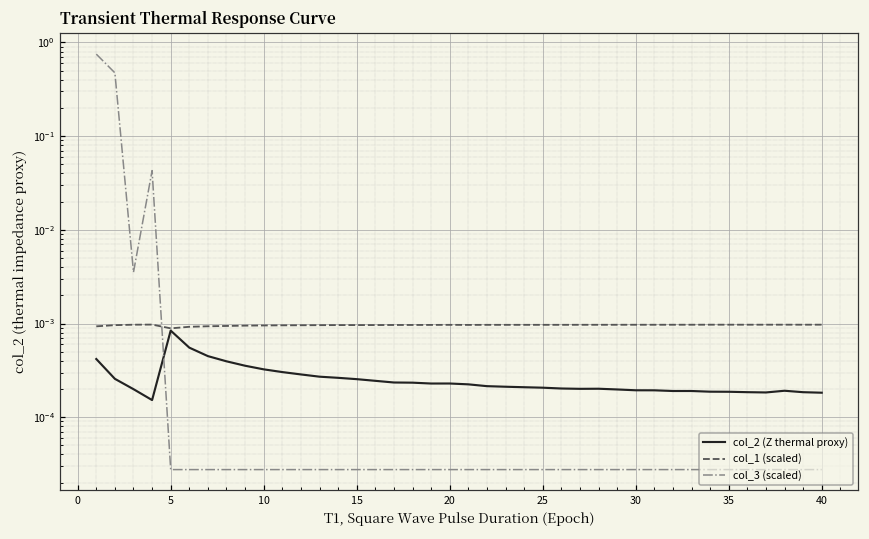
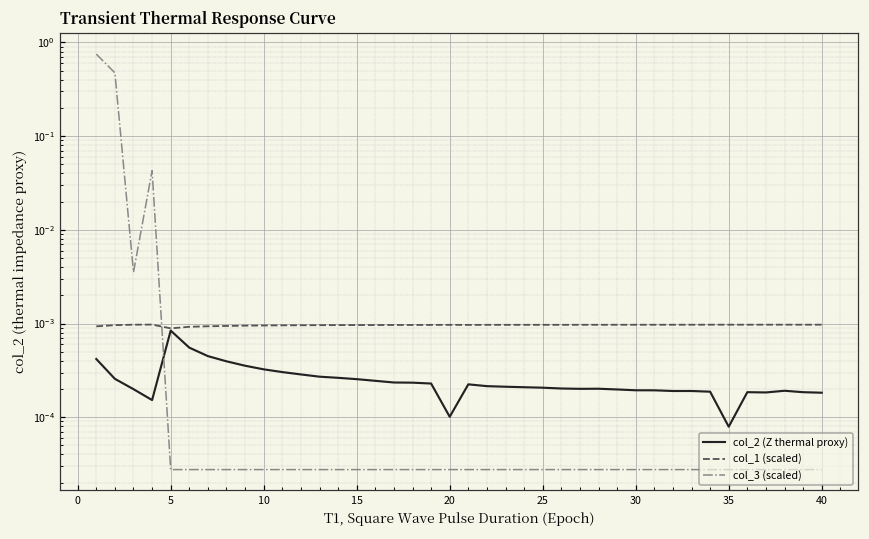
col_2 (Z thermal proxy), 20: 0.00023 -> 0.00010
col_2 (Z thermal proxy), 35: 0.00019 -> 0.00008
